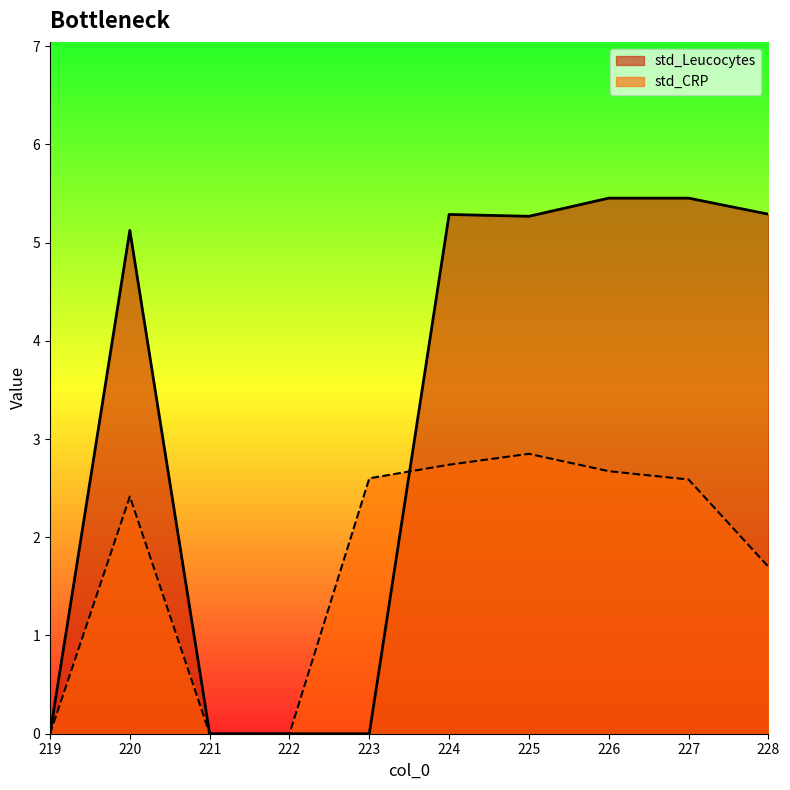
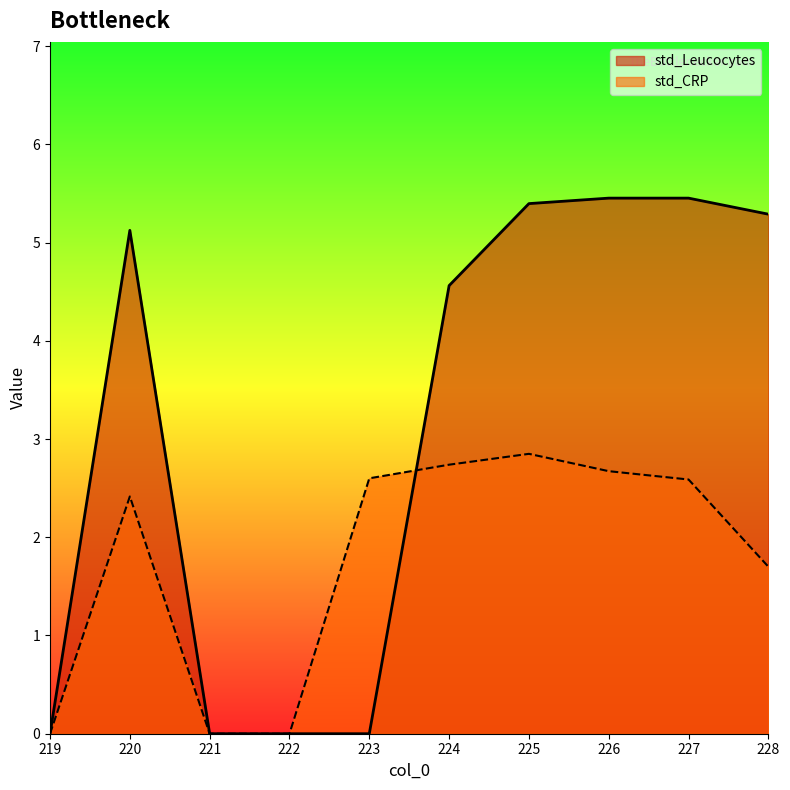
std_Leucocytes, 224: 5.3 -> 4.6
std_Leucocytes, 225: 5.3 -> 5.4
